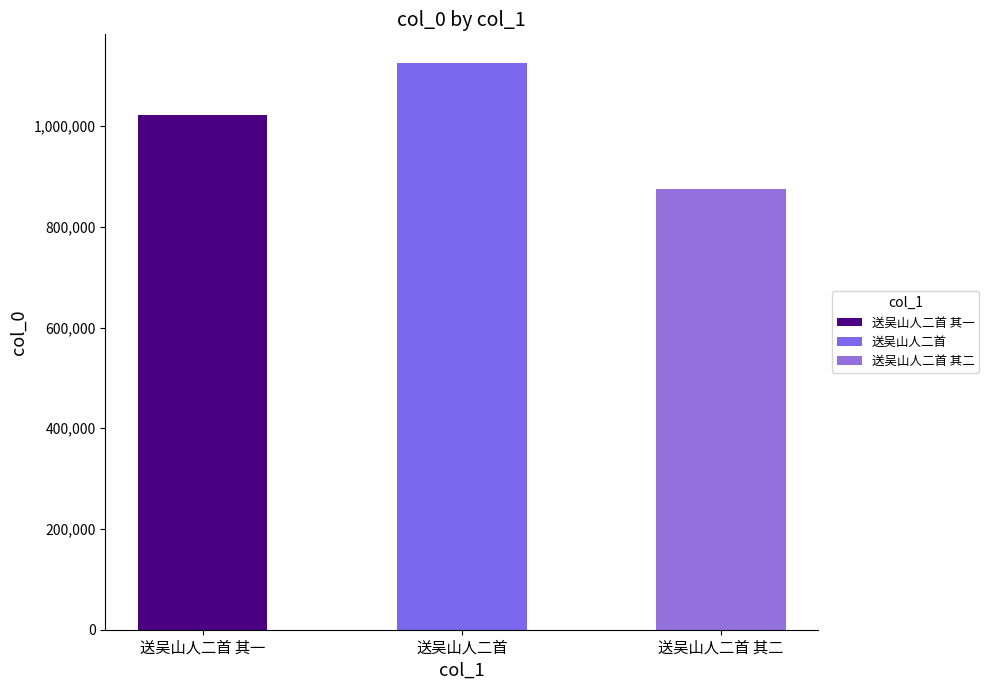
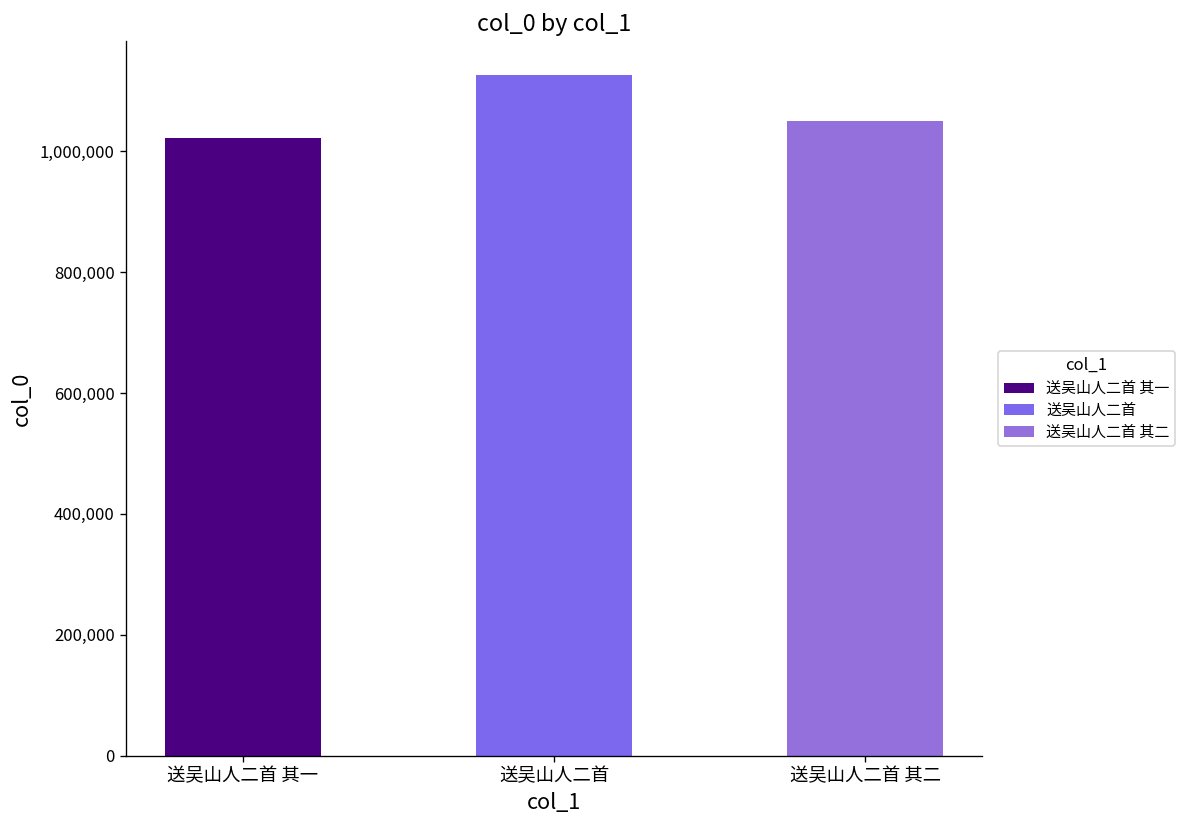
送吴山人二首 其二: 880,000 -> 1,050,000
